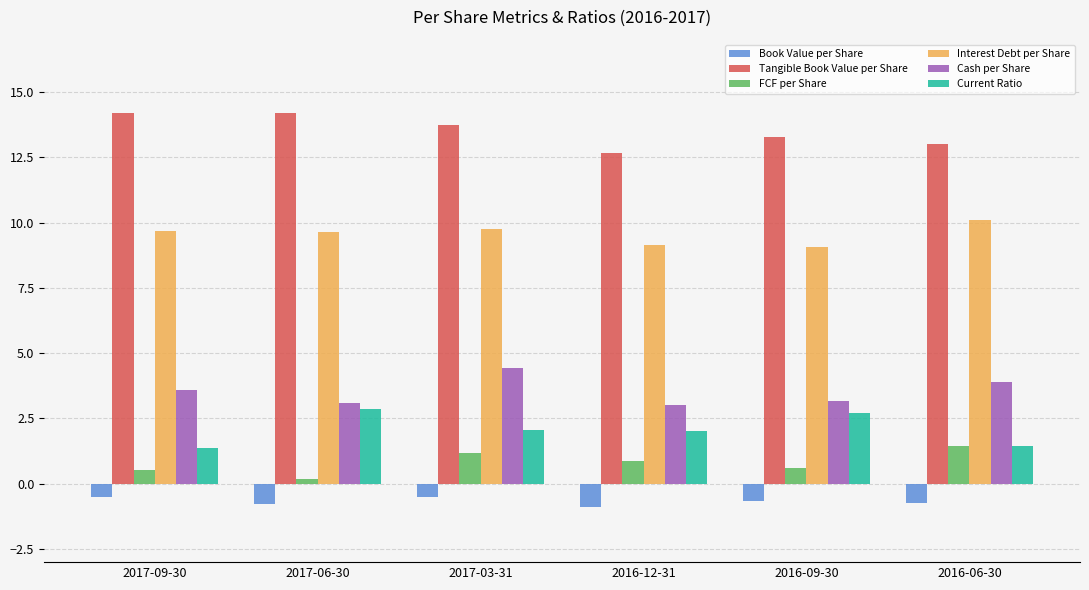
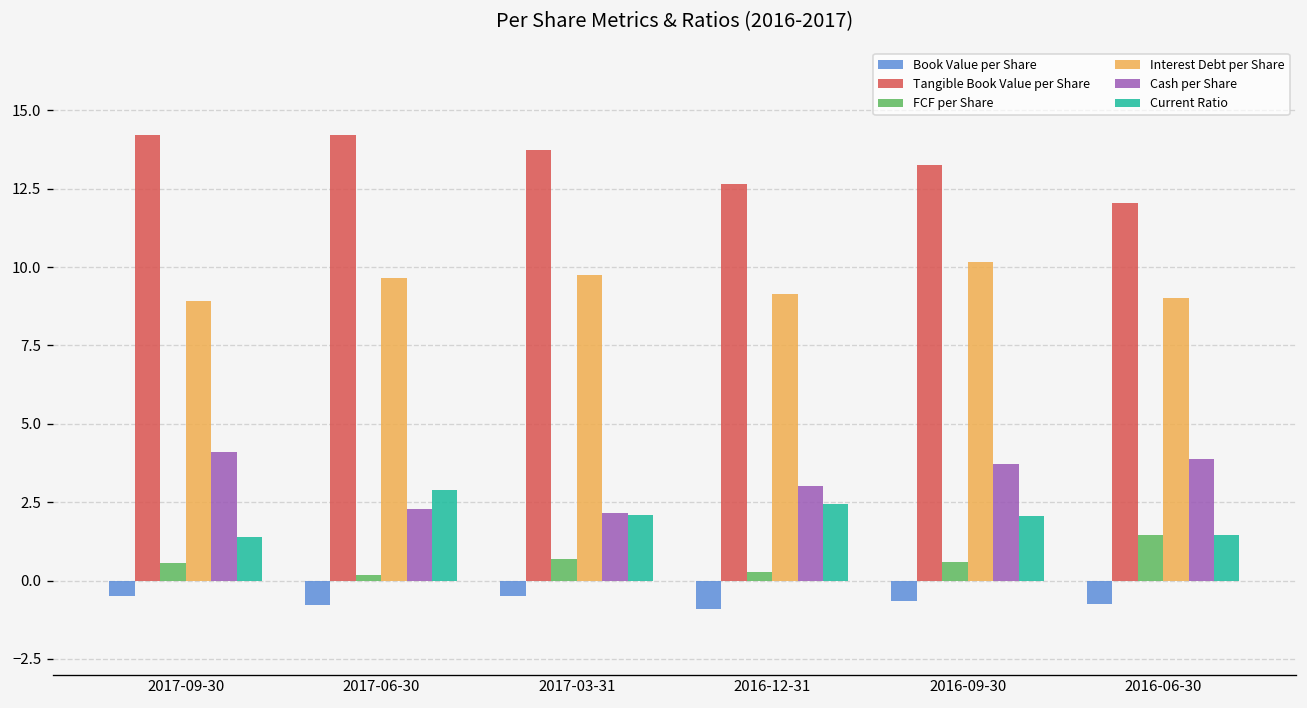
Interest Debt per Share, 2017-09-30: 9.7 -> 8.9
Cash per Share, 2017-09-30: 3.6 -> 4.1
Cash per Share, 2017-06-30: 3.1 -> 2.3
FCF per Share, 2017-03-31: 1.2 -> 0.7
Cash per Share, 2017-03-31: 4.4 -> 2.2
FCF per Share, 2016-12-31: 0.9 -> 0.3
Current Ratio, 2016-12-31: 2.0 -> 2.5
Interest Debt per Share, 2016-09-30: 9.1 -> 10.2
Cash per Share, 2016-09-30: 3.2 -> 3.7
Current Ratio, 2016-09-30: 2.7 -> 2.1
Tangible Book Value per Share, 2016-06-30: 13.0 -> 12.0
Interest Debt per Share, 2016-06-30: 10.1 -> 9.0
